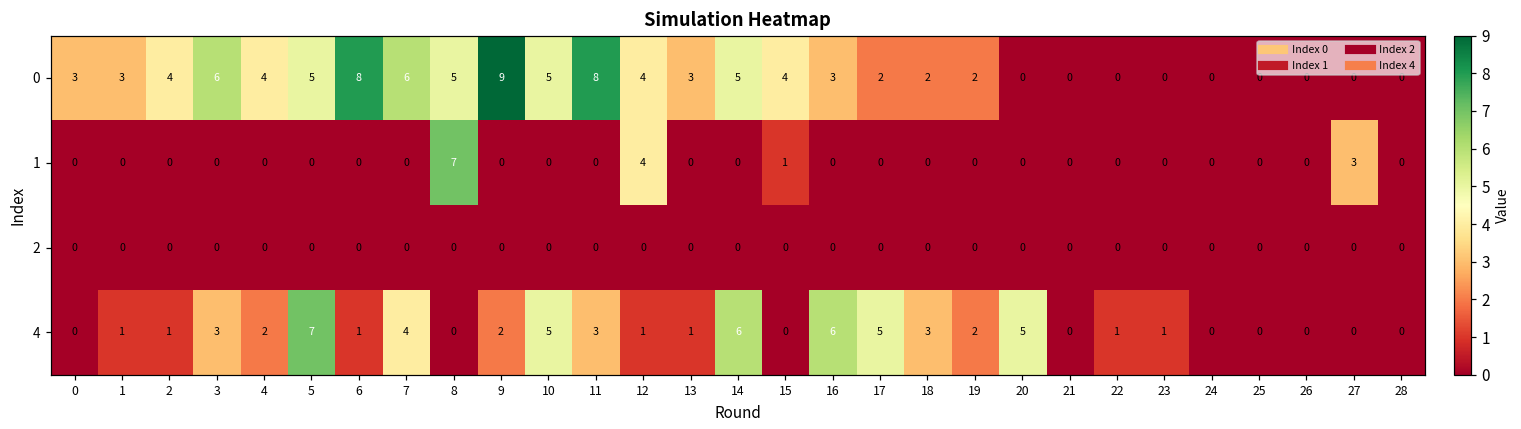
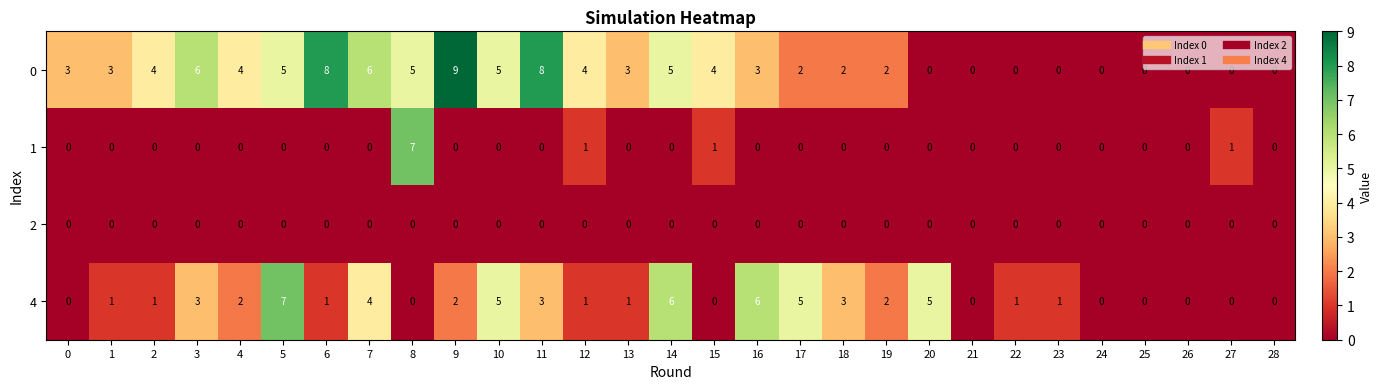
1, 12: 4 -> 1
1, 27: 3 -> 1
